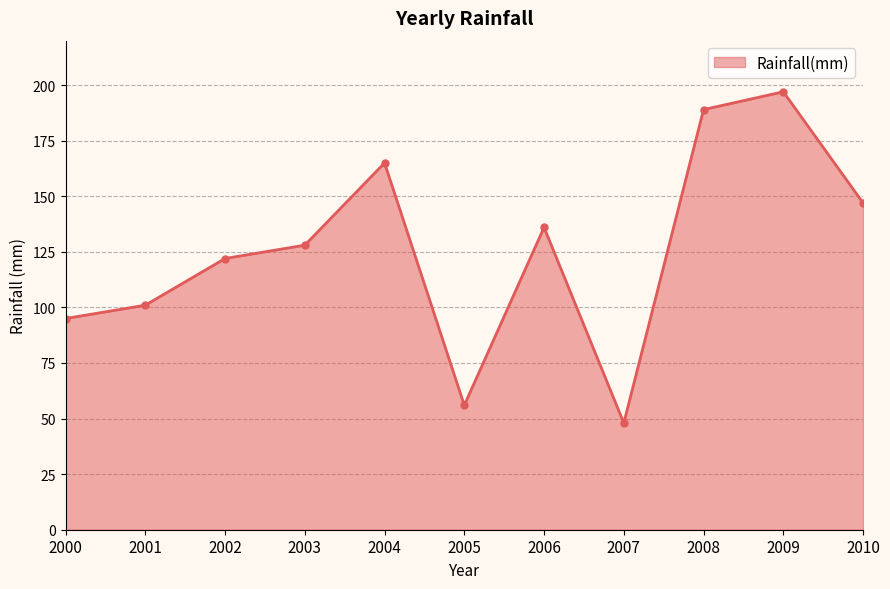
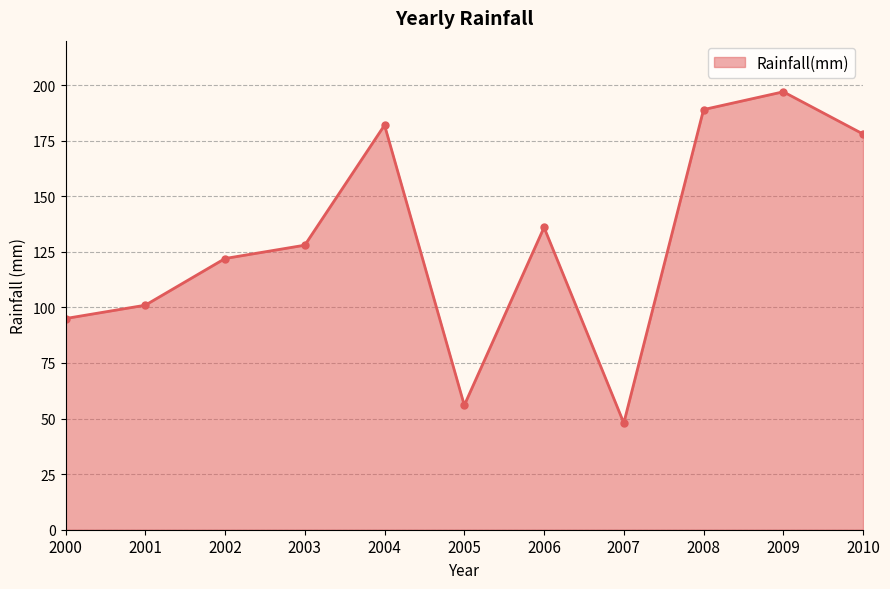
2004: 165 -> 182
2010: 147 -> 178
